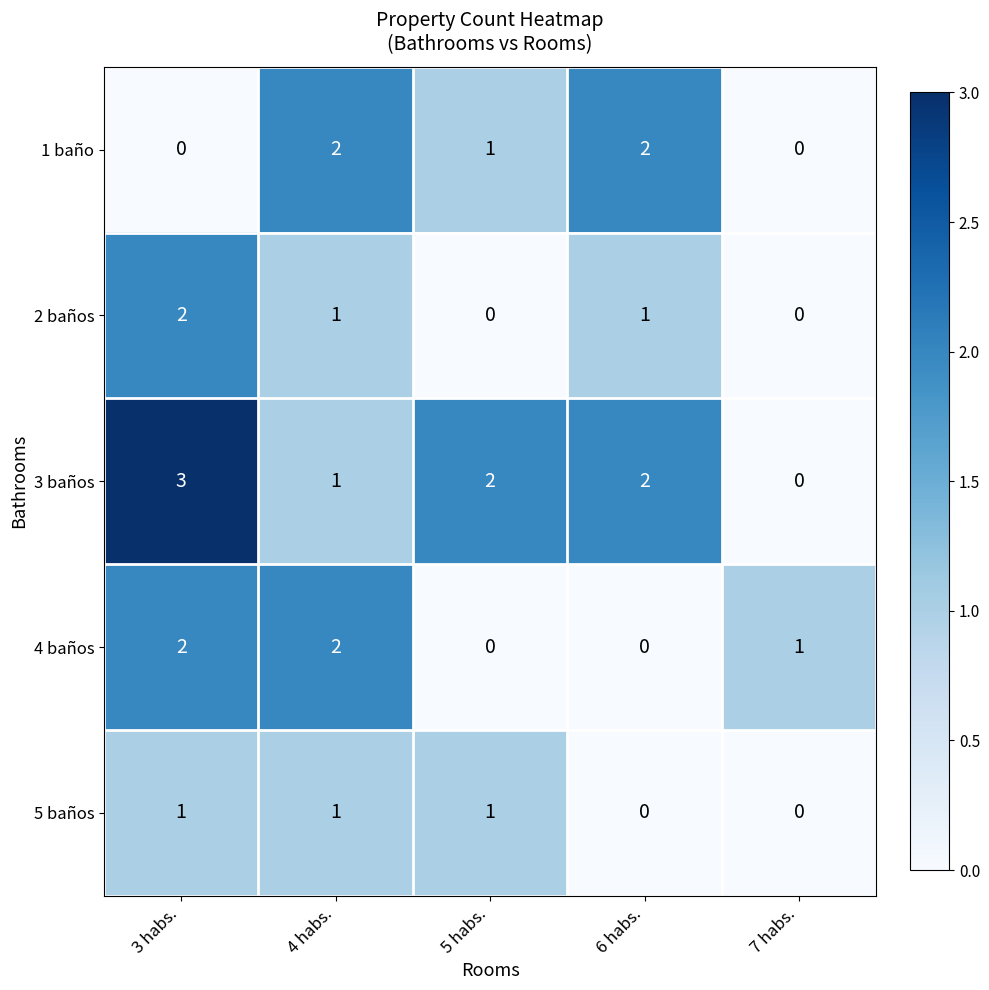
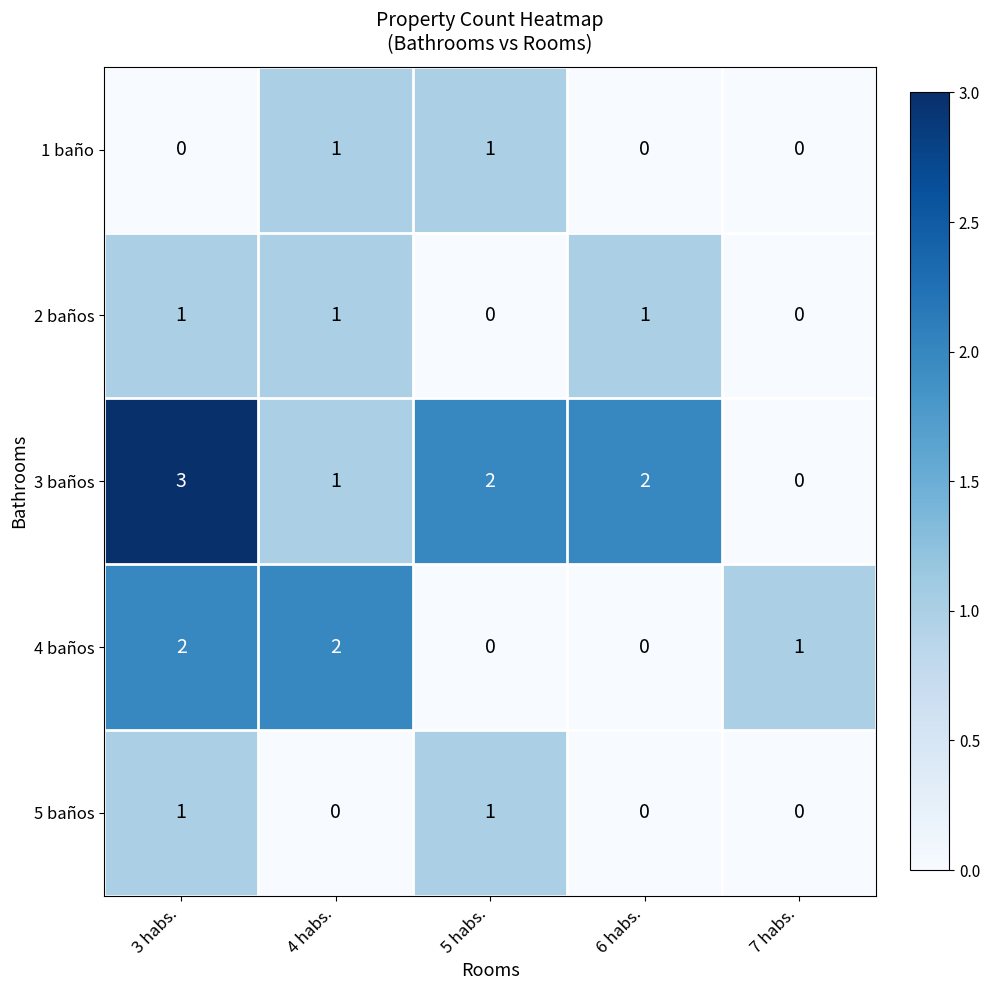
1 baño, 4 habs.: 2 -> 1
1 baño, 6 habs.: 2 -> 0
2 baños, 3 habs.: 2 -> 1
5 baños, 4 habs.: 1 -> 0
